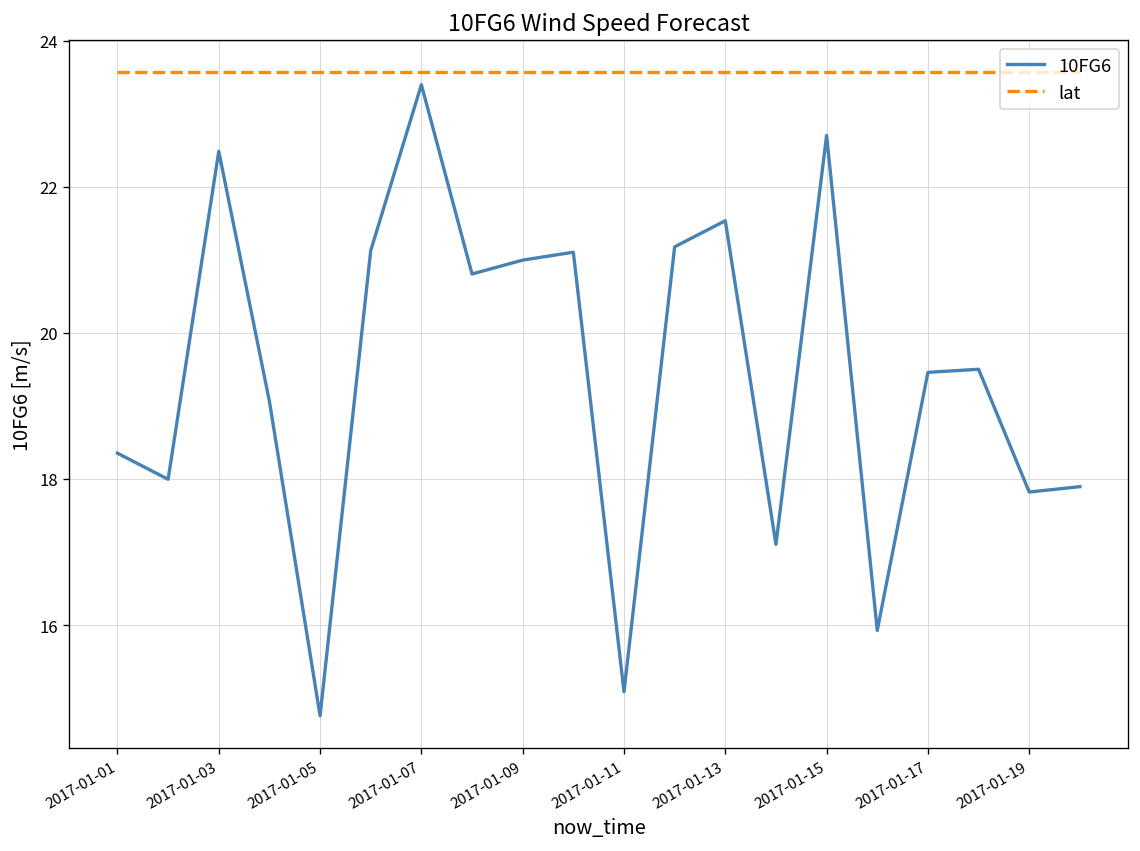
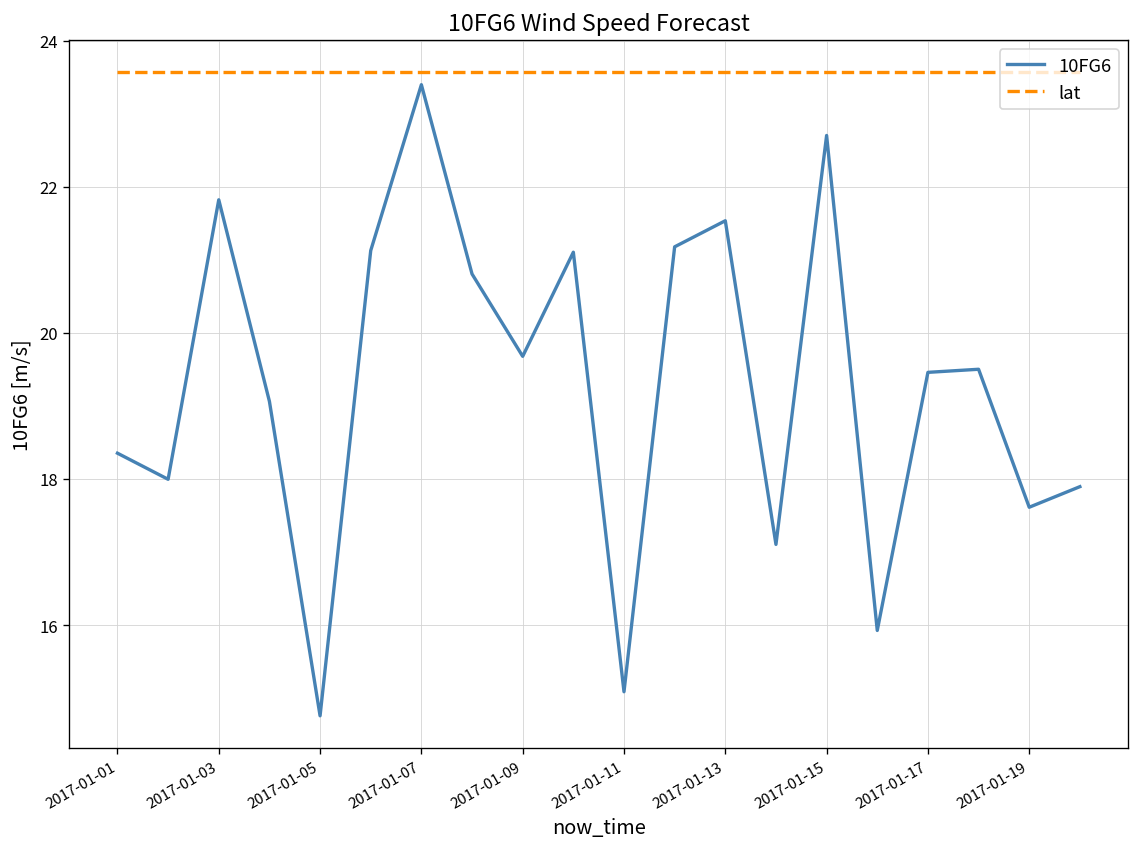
10FG6, 2017-01-03: 22.5 -> 21.8
10FG6, 2017-01-09: 21.0 -> 19.7
10FG6, 2017-01-19: 17.8 -> 17.6
